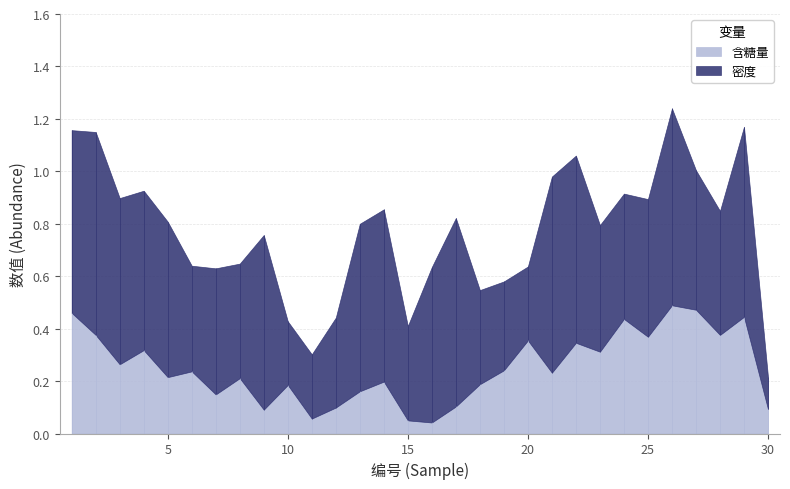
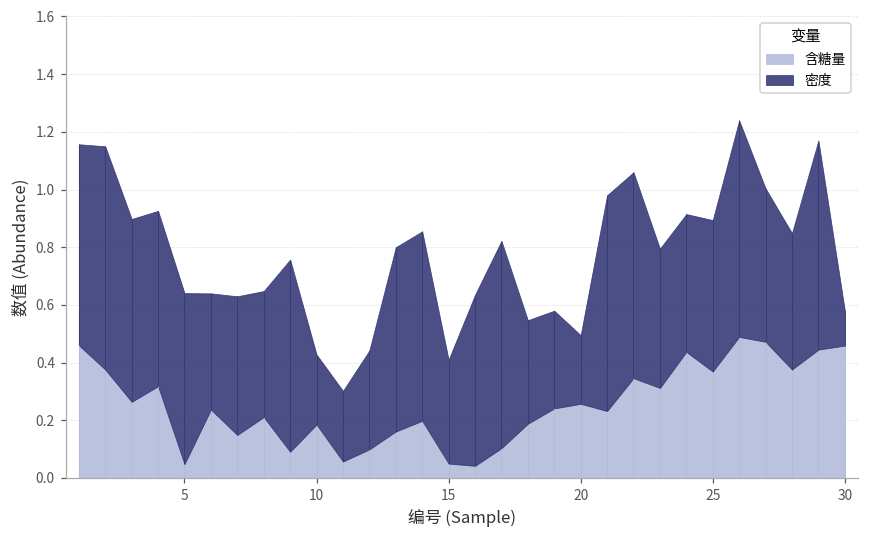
含糖量, 5: 0.22 -> 0.05
含糖量, 20: 0.36 -> 0.26
密度, 20: 0.28 -> 0.24
含糖量, 30: 0.09 -> 0.46
